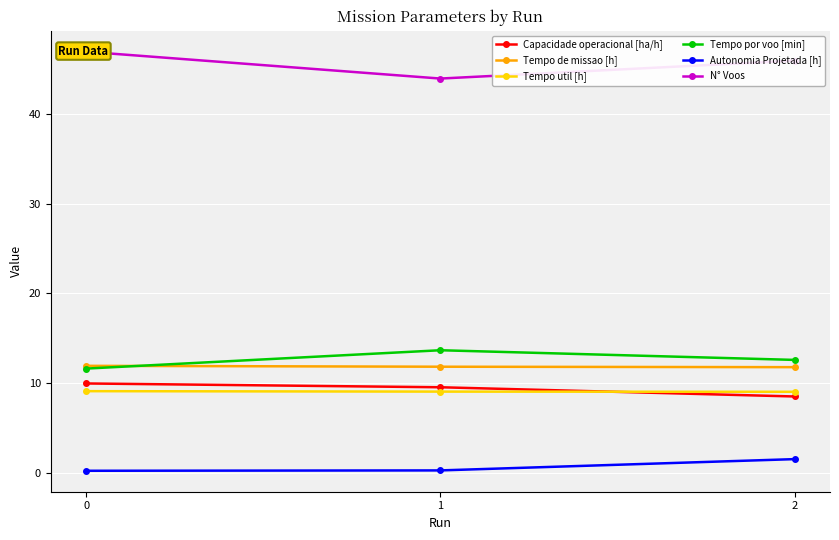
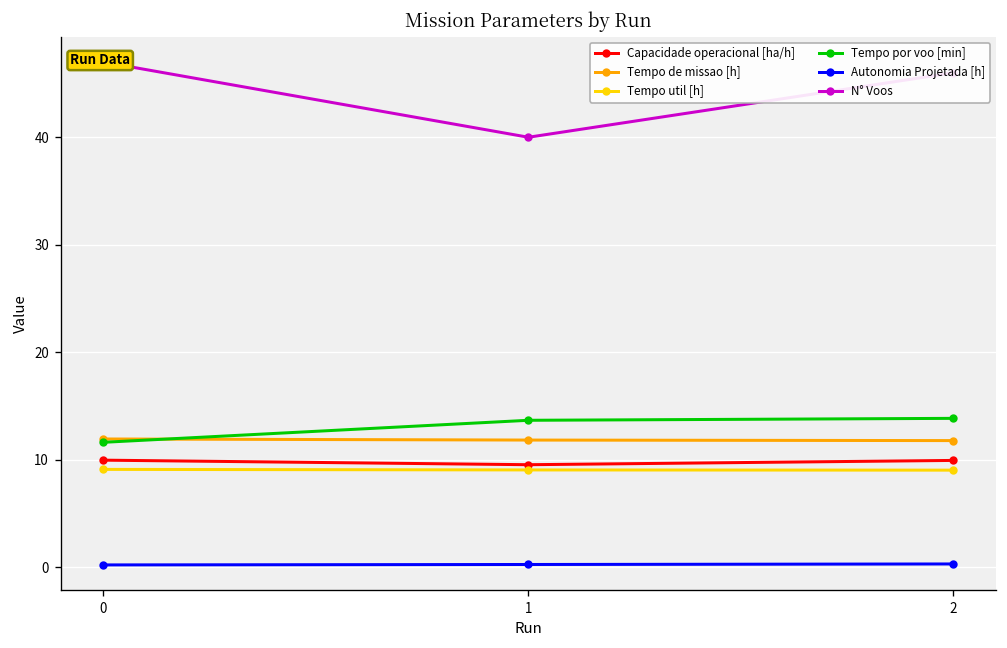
N° Voos, 1: 44 -> 40
Capacidade operacional [ha/h], 2: 8 -> 10
Tempo por voo [min], 2: 13 -> 14
Autonomia Projetada [h], 2: 2 -> 0
